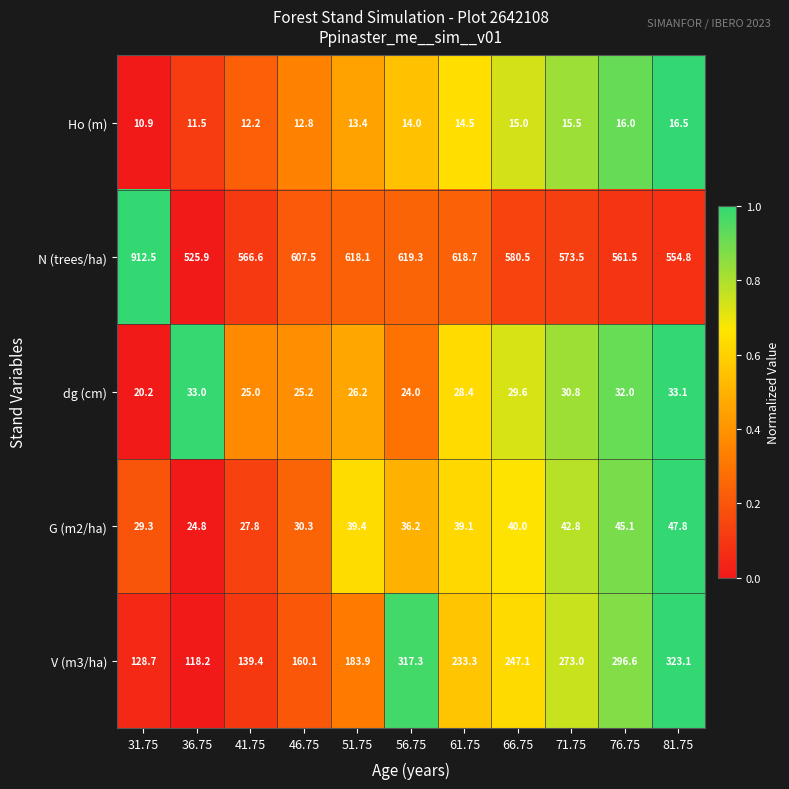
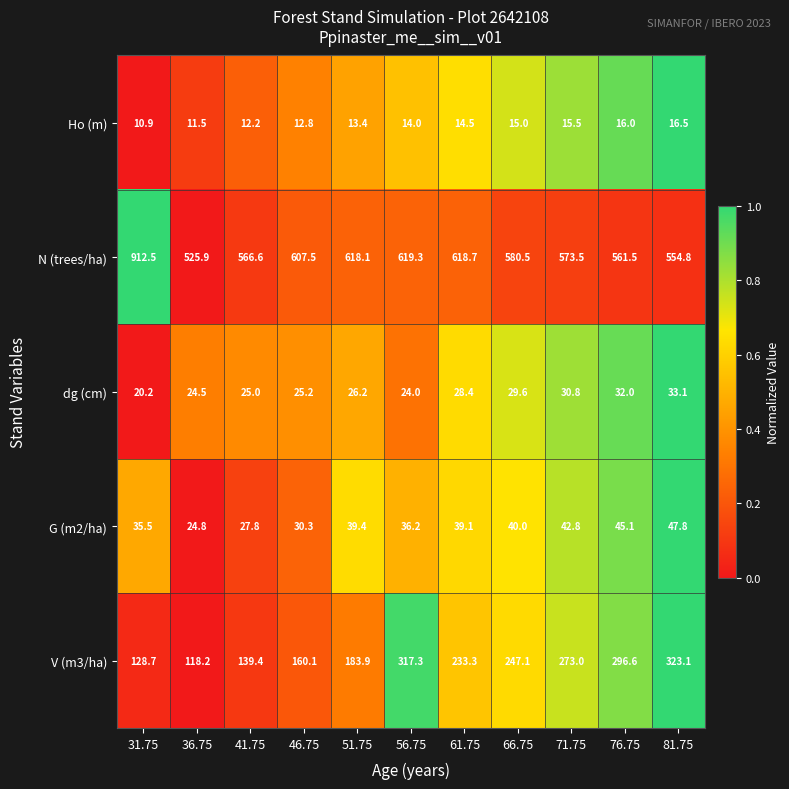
dg (cm), 36.75: 33.0 -> 24.5
G (m2/ha), 31.75: 29.3 -> 35.5
